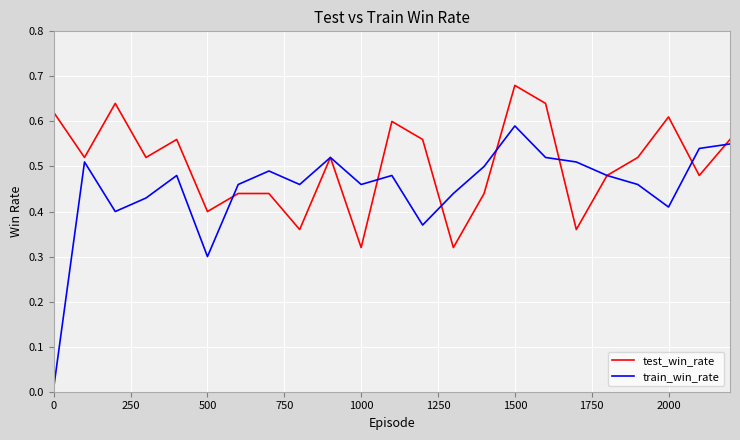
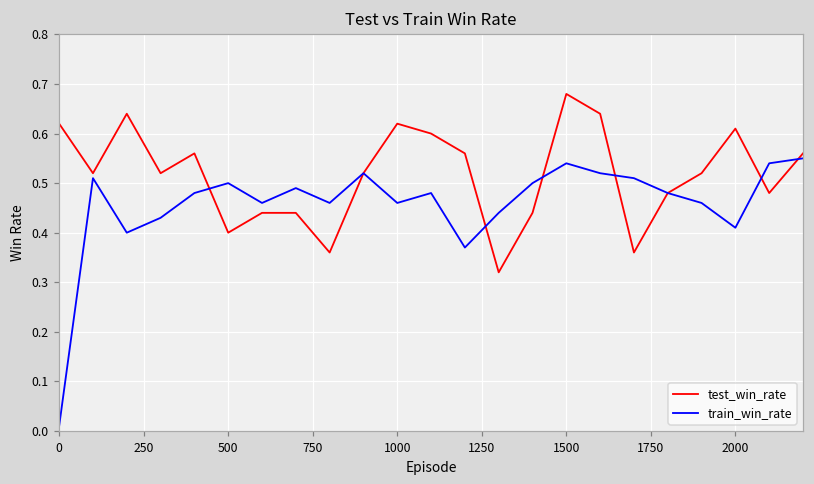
train_win_rate, 500: 0.3 -> 0.5
test_win_rate, 1000: 0.32 -> 0.62
train_win_rate, 1500: 0.59 -> 0.54
